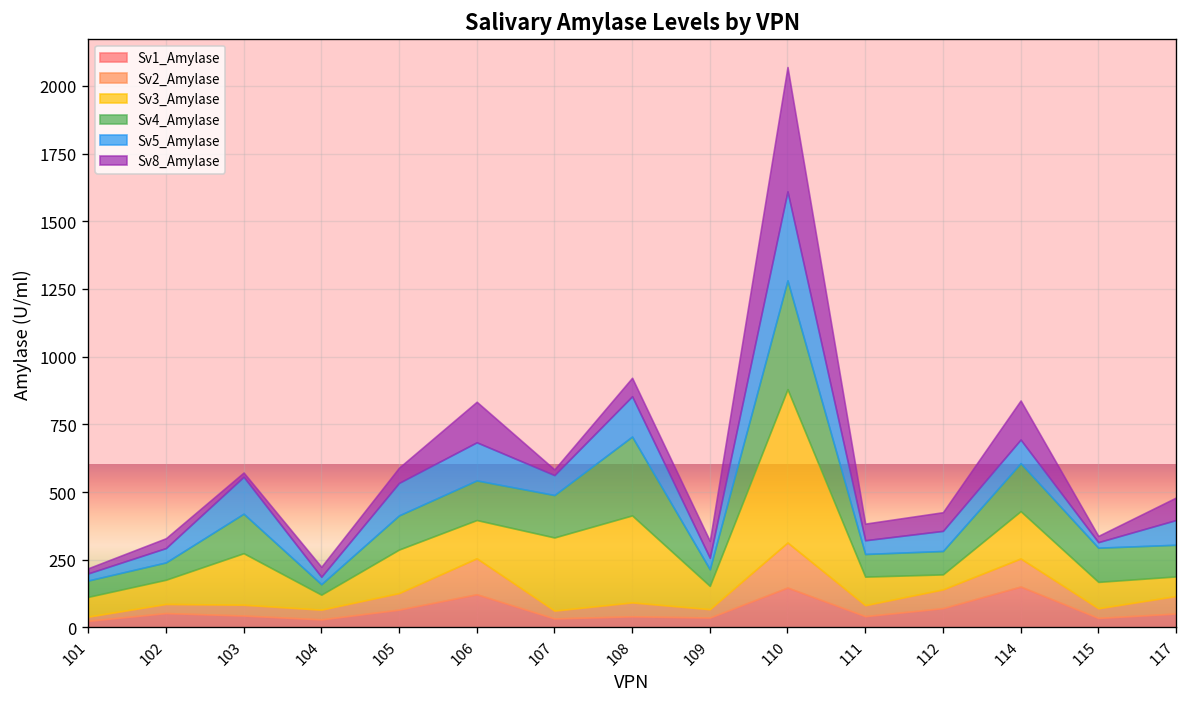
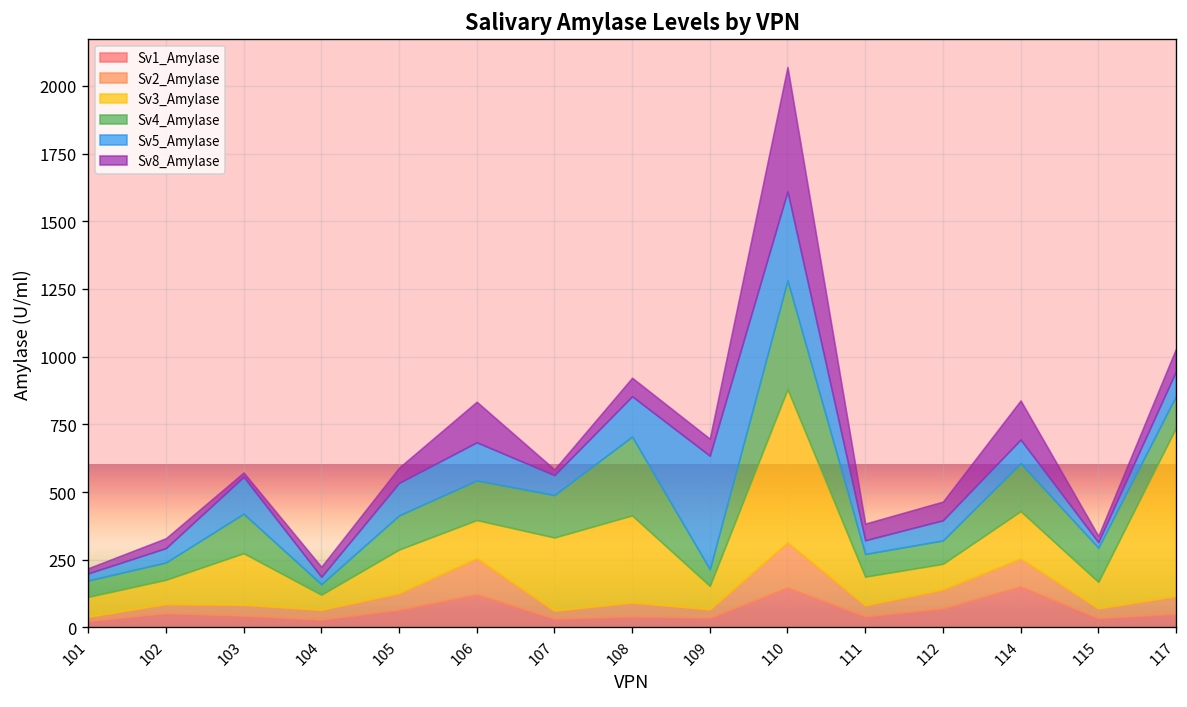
Sv5_Amylase, 109: 40 -> 420
Sv3_Amylase, 112: 60 -> 90
Sv3_Amylase, 117: 70 -> 620
